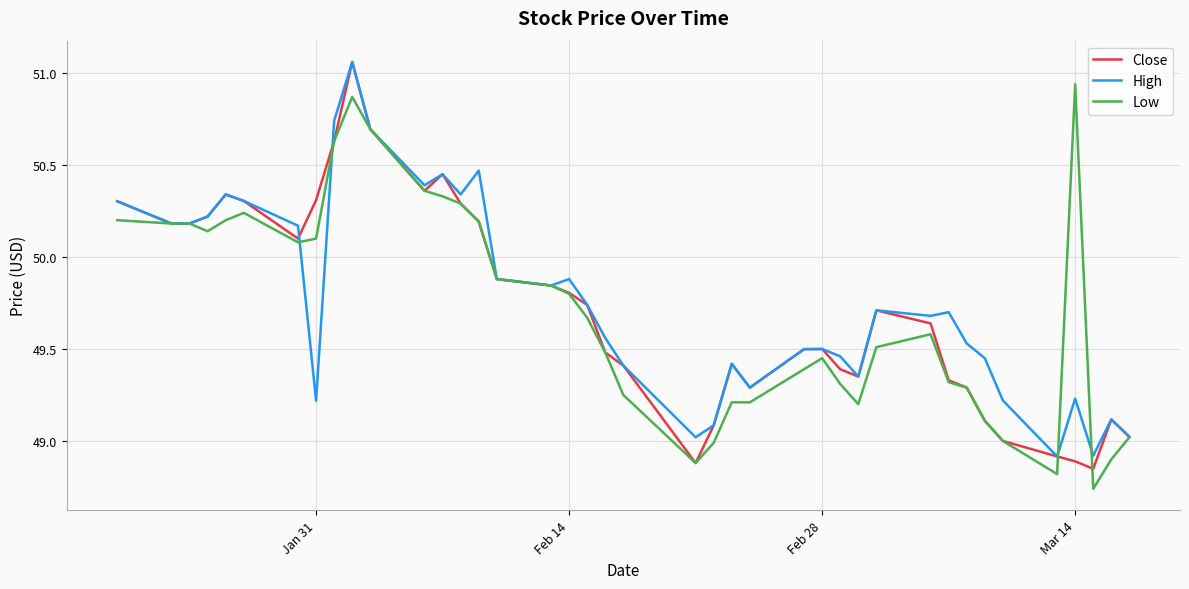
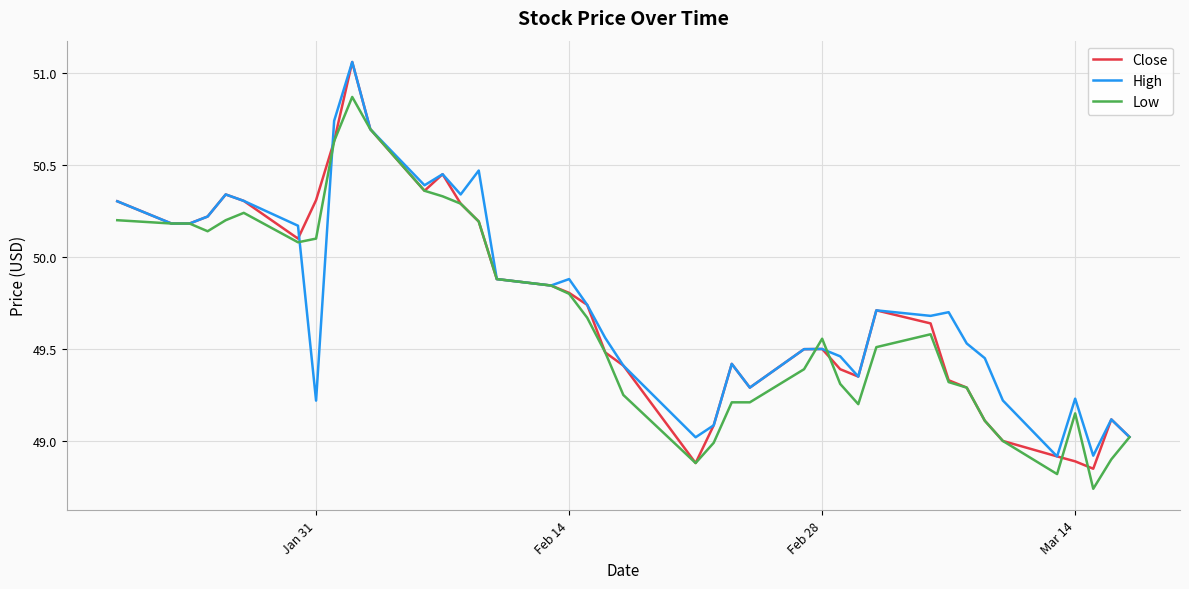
Low, Feb 28: 49.45 -> 49.56
Low, Mar 14: 50.94 -> 49.15
